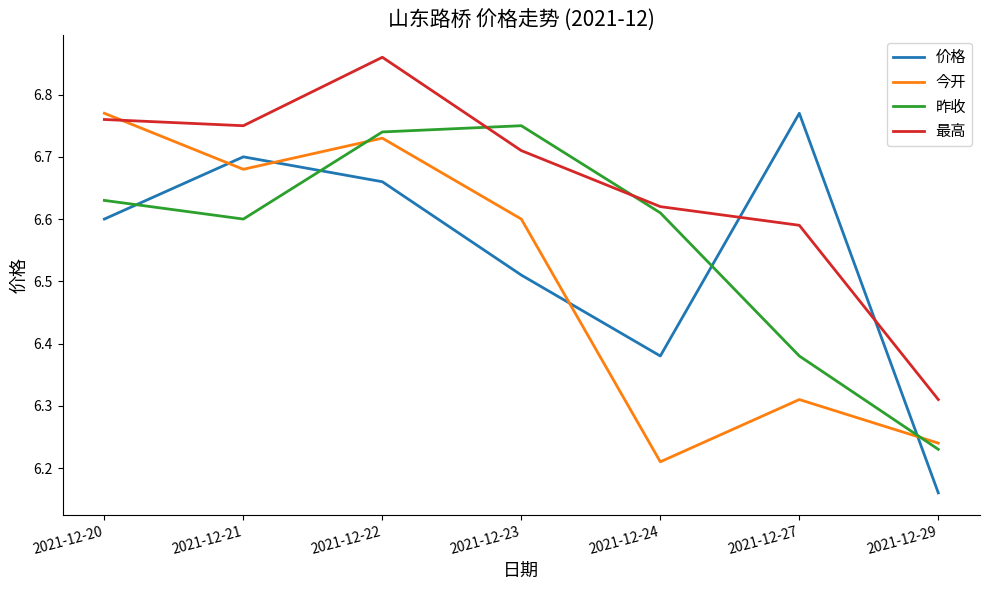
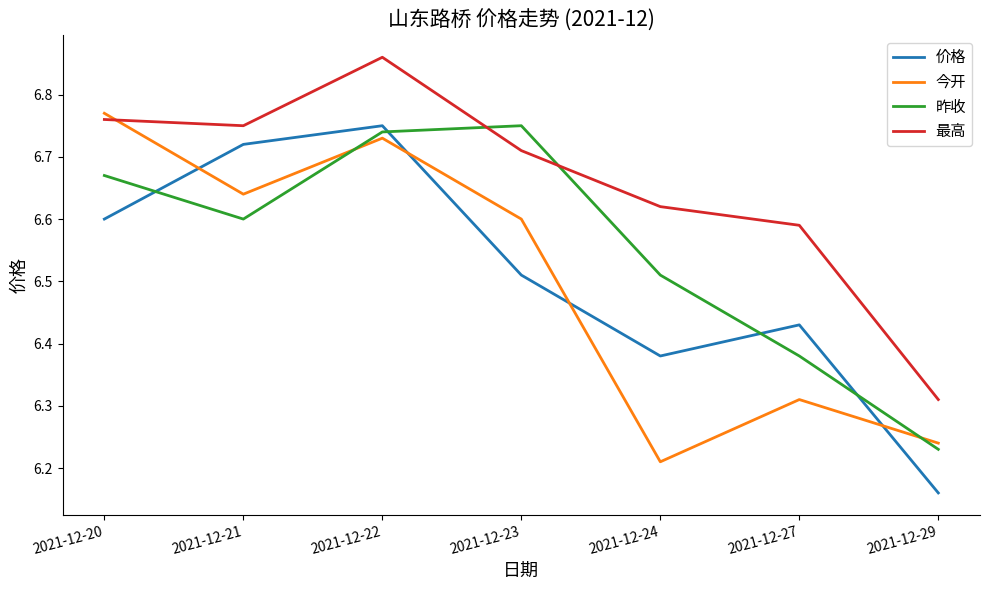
昨收, 2021-12-20: 6.63 -> 6.67
价格, 2021-12-21: 6.70 -> 6.72
今开, 2021-12-21: 6.68 -> 6.64
价格, 2021-12-22: 6.66 -> 6.75
昨收, 2021-12-24: 6.61 -> 6.51
价格, 2021-12-27: 6.77 -> 6.43
